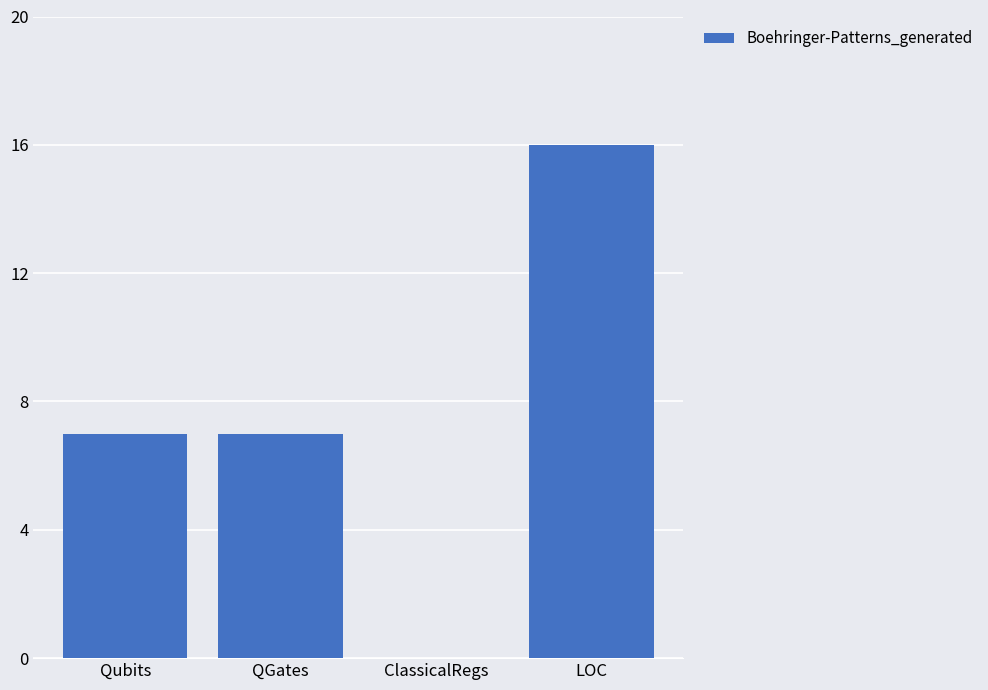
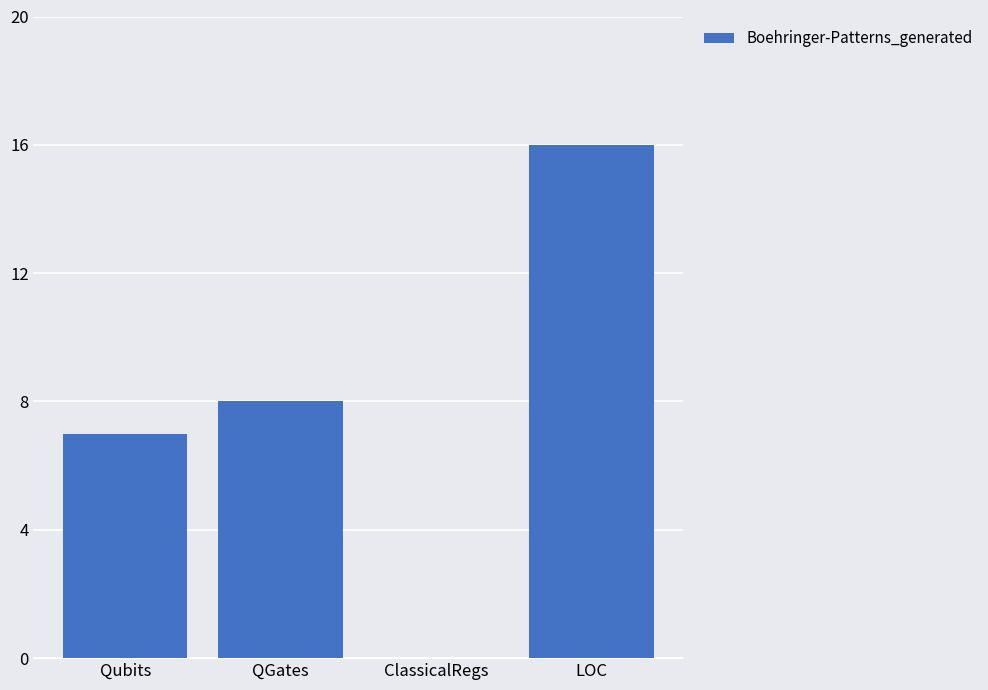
QGates: 7 -> 8
